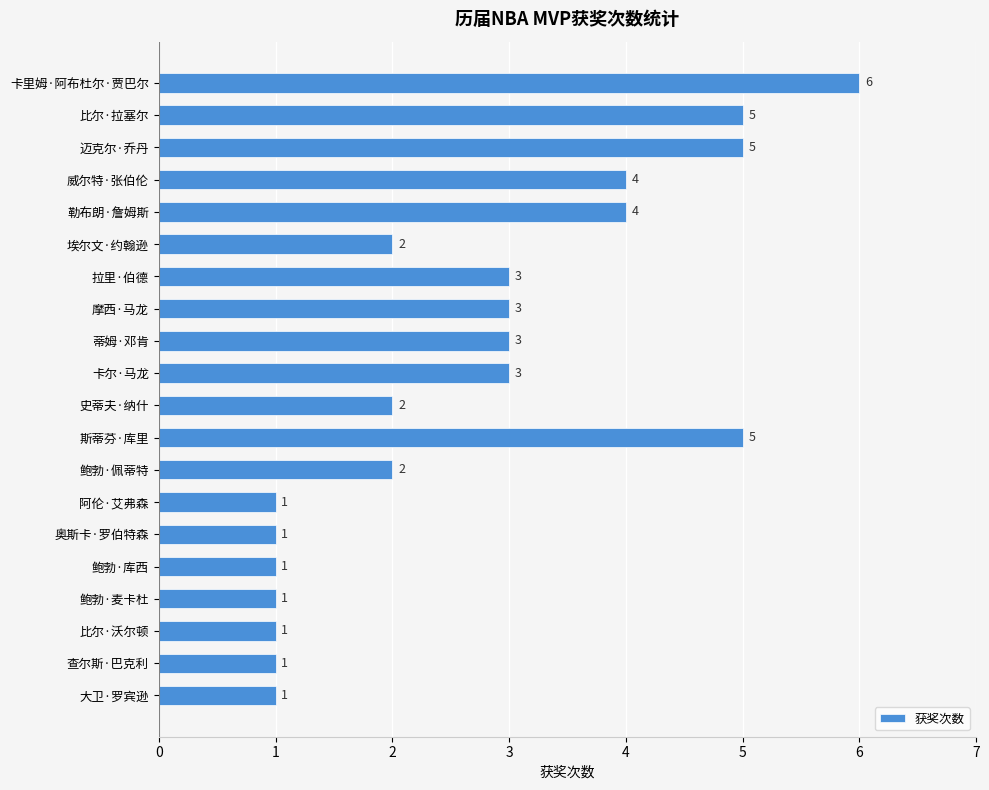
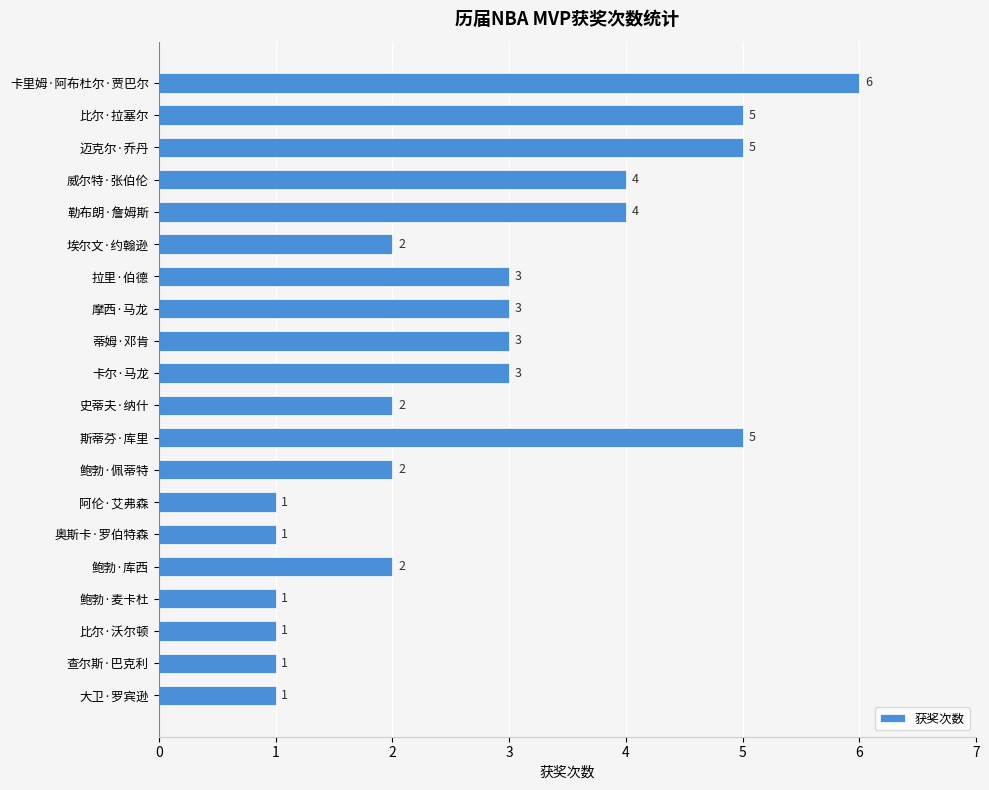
鲍勃·库西: 1 -> 2
